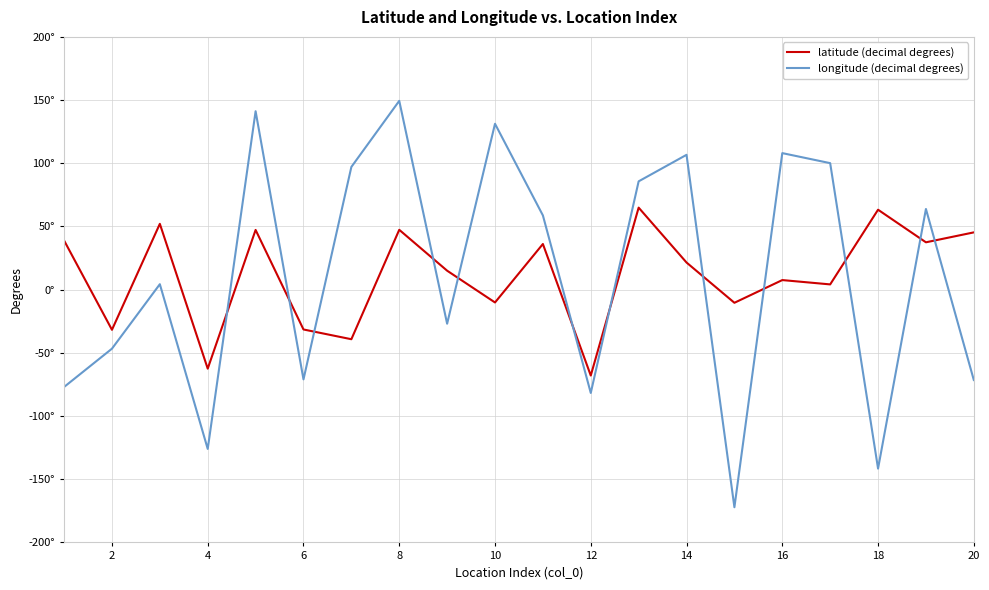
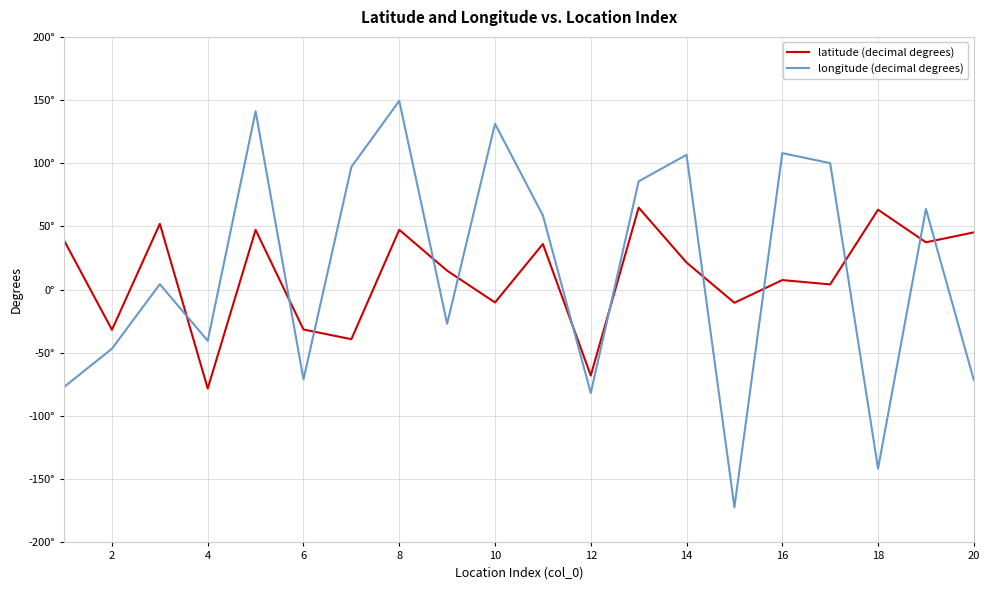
latitude (decimal degrees), 4: -63° -> -78°
longitude (decimal degrees), 4: -126° -> -40°
